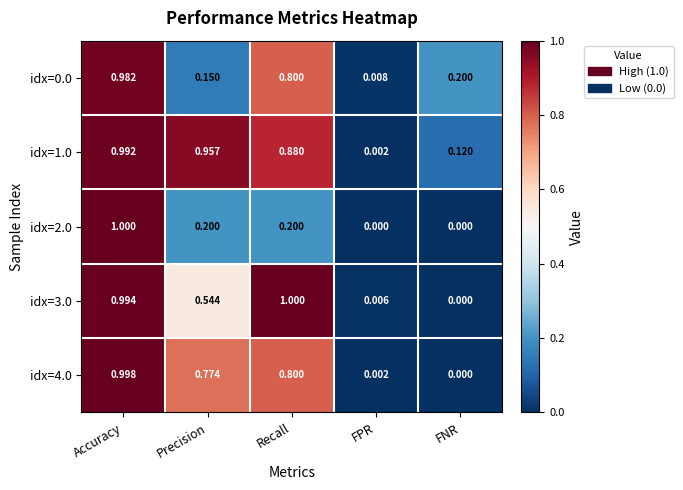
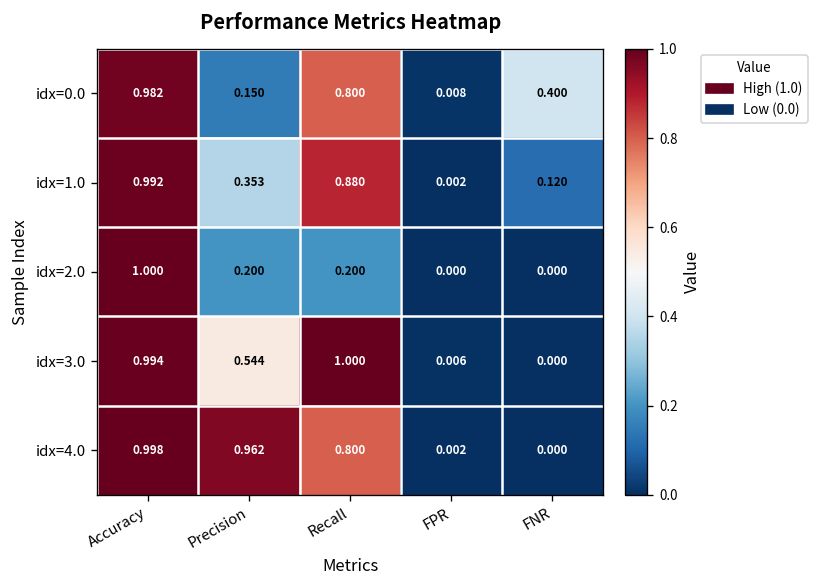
idx=0.0, FNR: 0.200 -> 0.400
idx=1.0, Precision: 0.957 -> 0.353
idx=4.0, Precision: 0.774 -> 0.962
